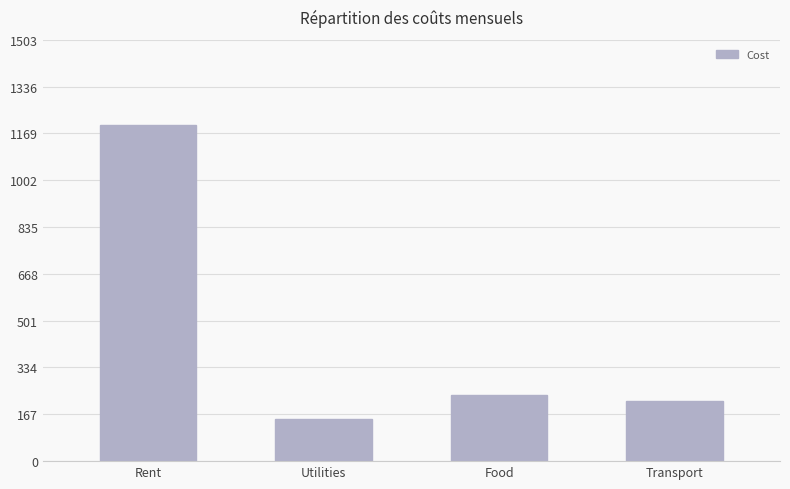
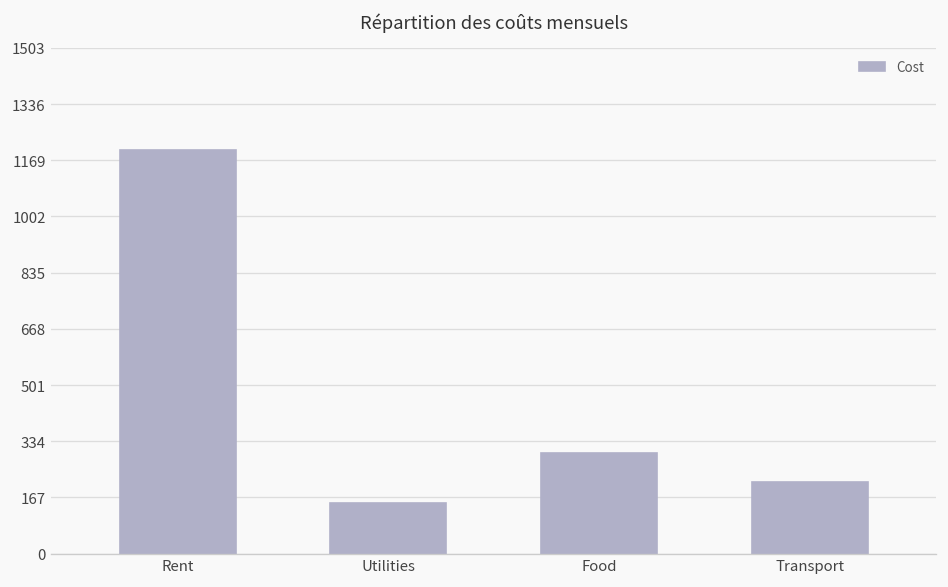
Food: 240 -> 300
